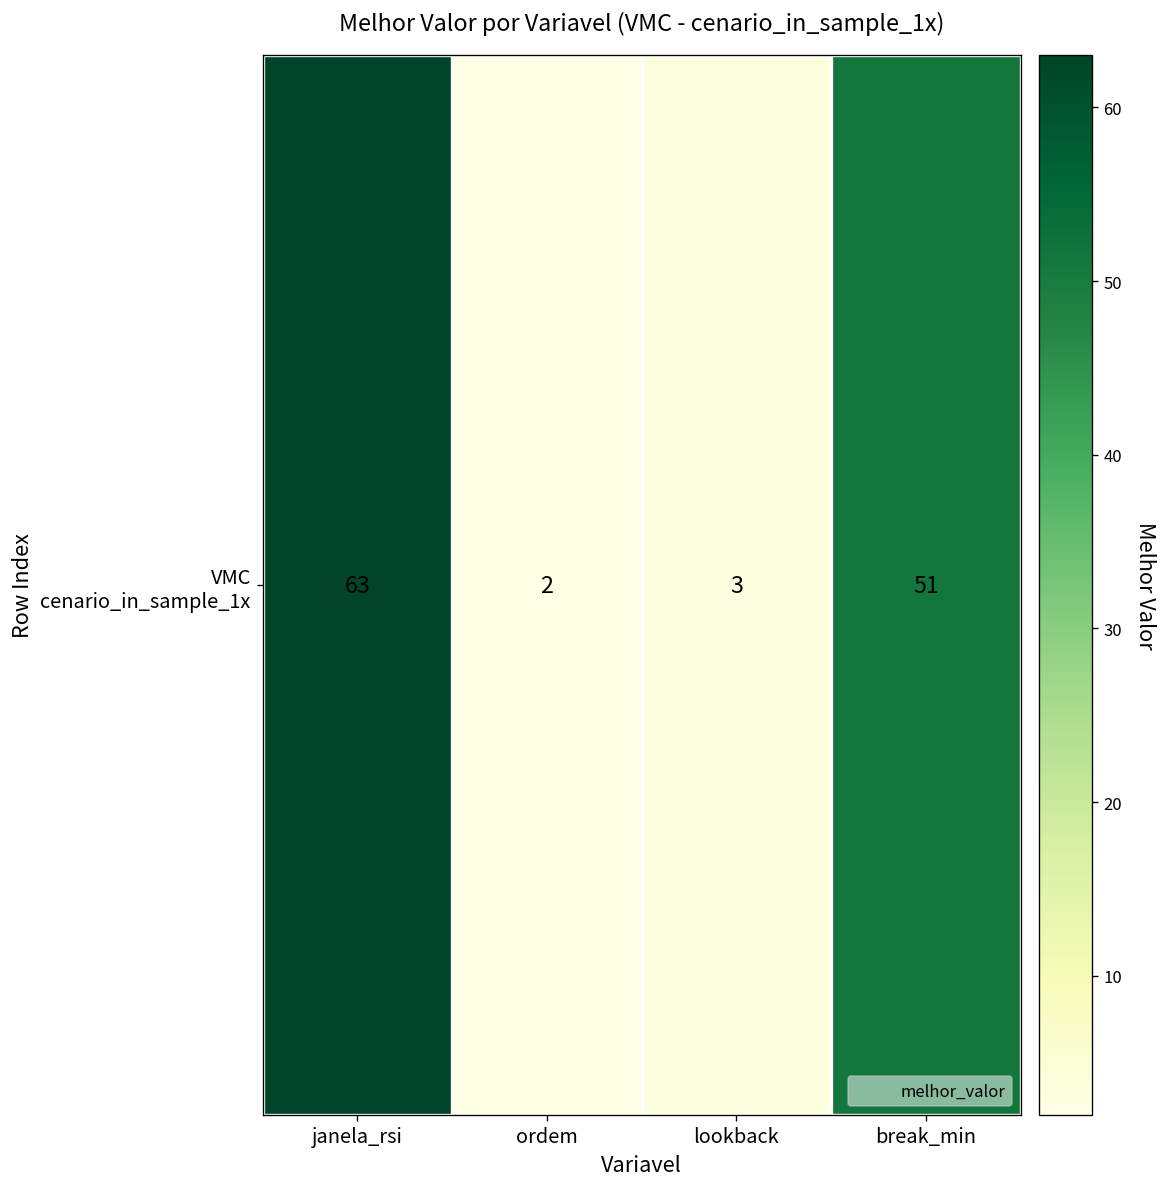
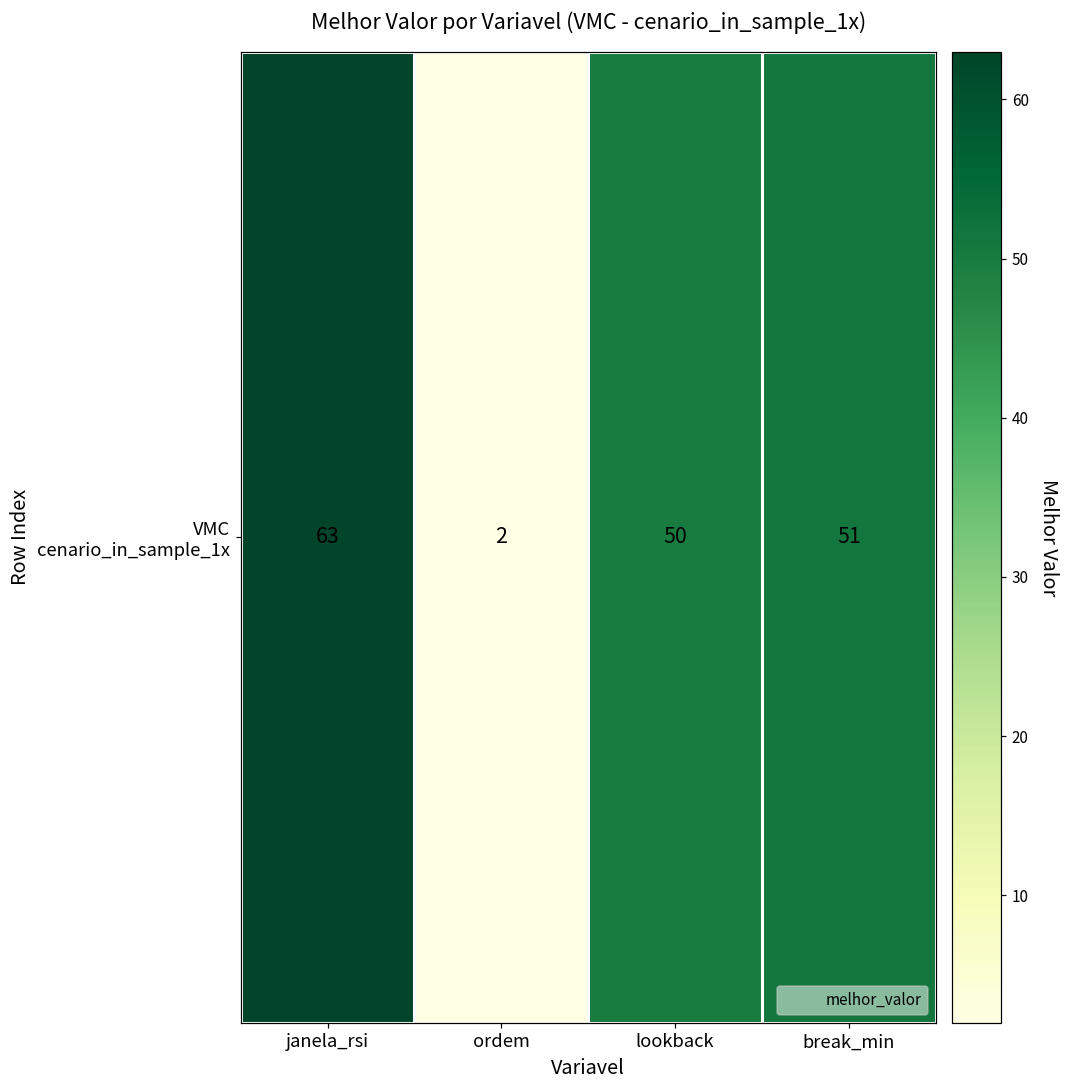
VMC cenario_in_sample_1x, lookback: 3 -> 50
